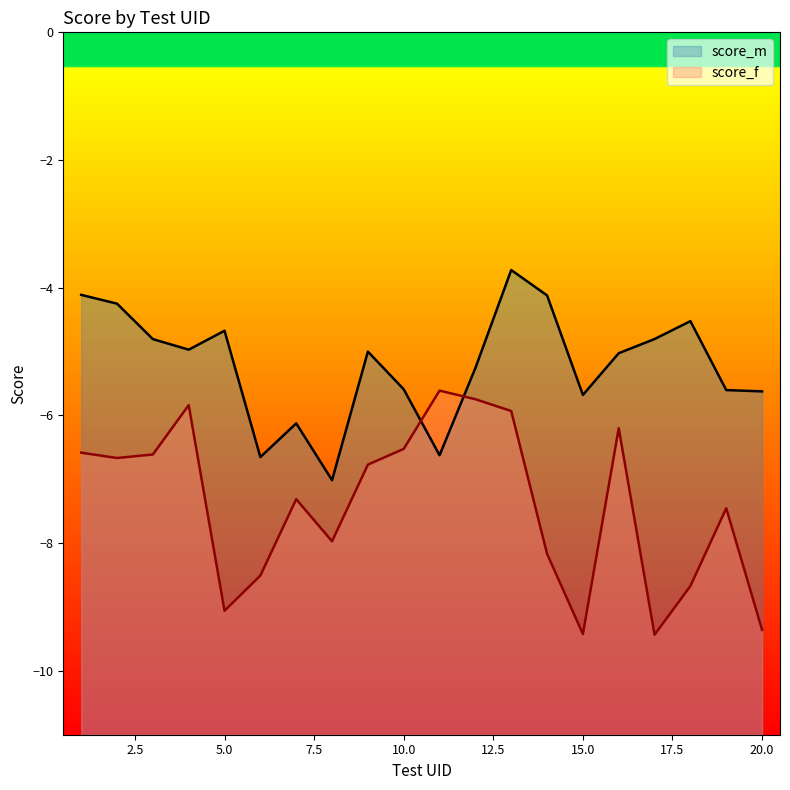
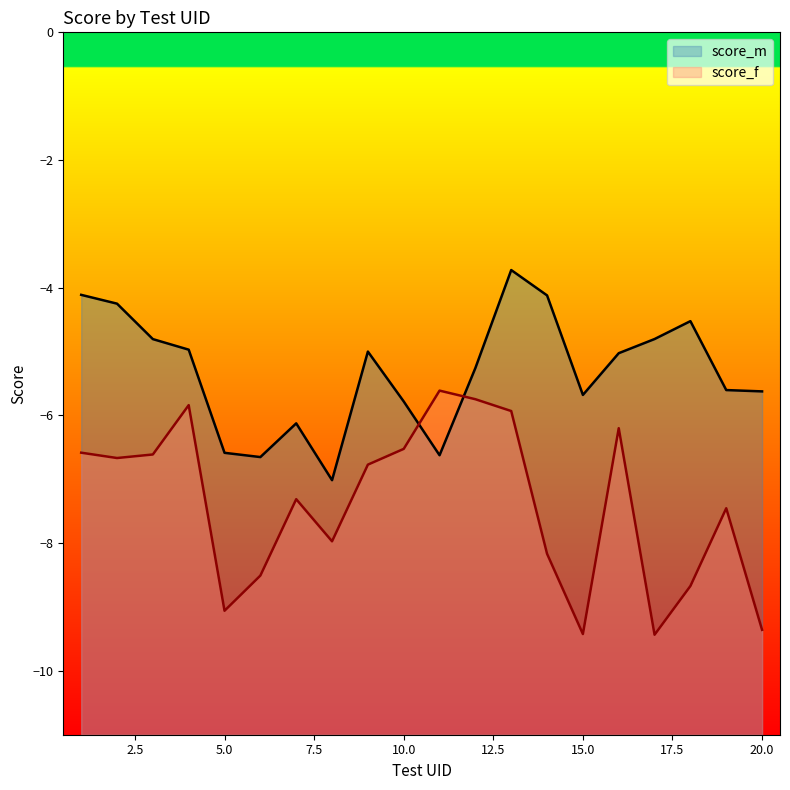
score_m, 5.0: -4.7 -> -6.6
score_m, 10.0: -5.6 -> -5.8
